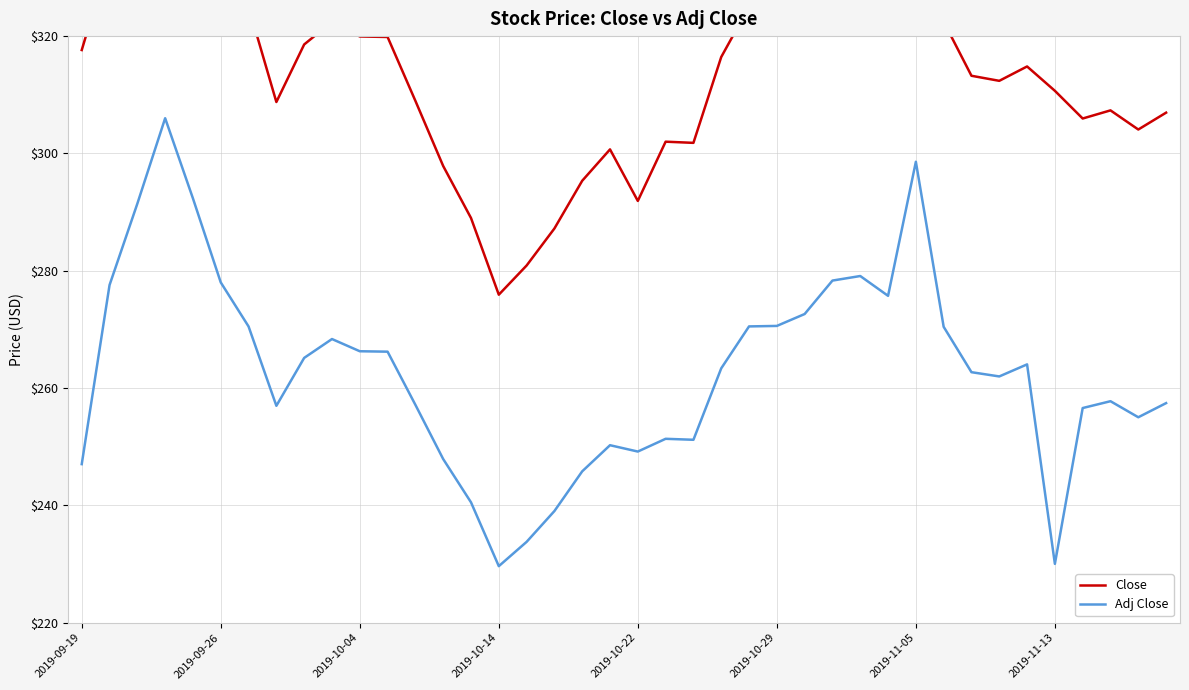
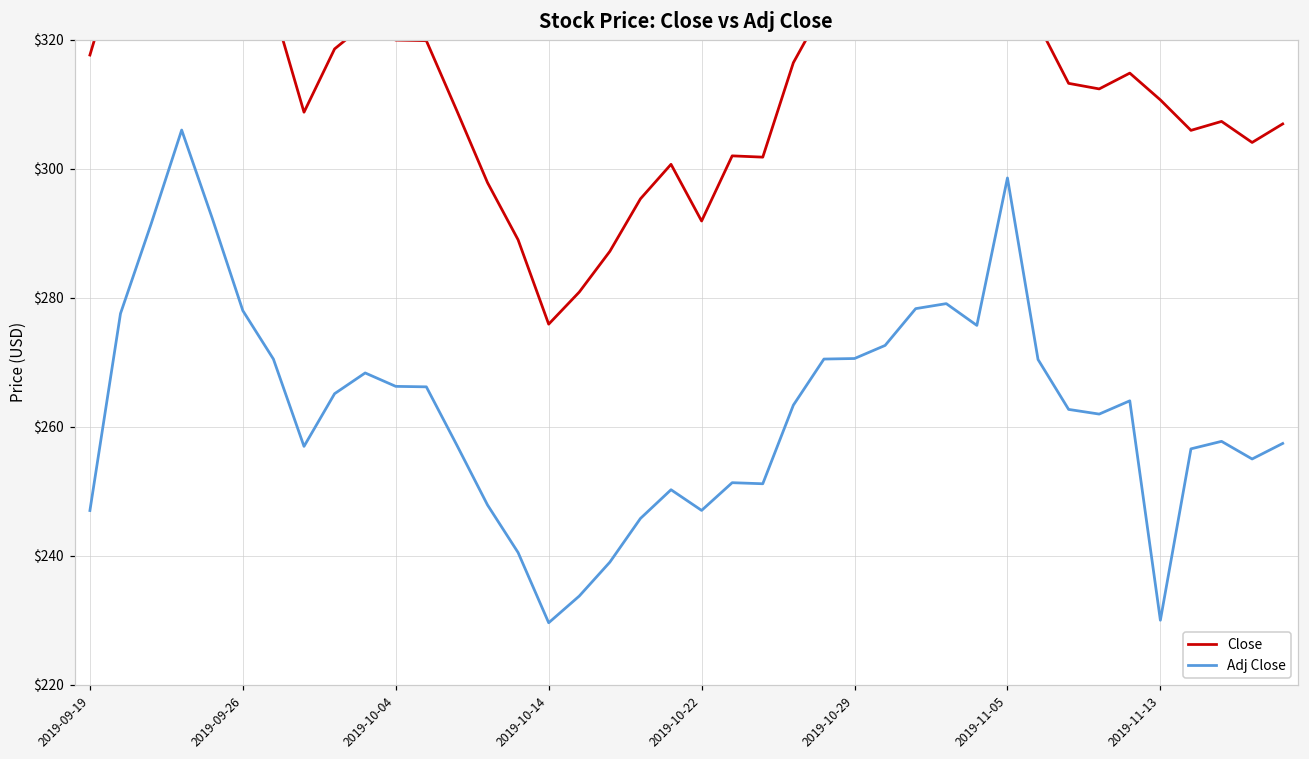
Adj Close, 2019-10-22: $249 -> $247
